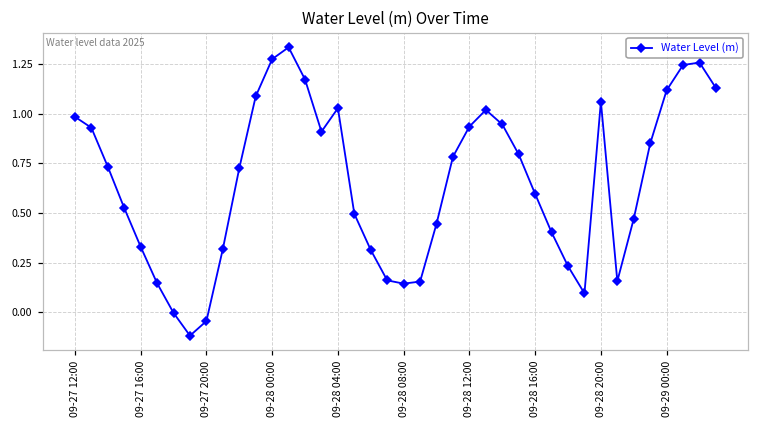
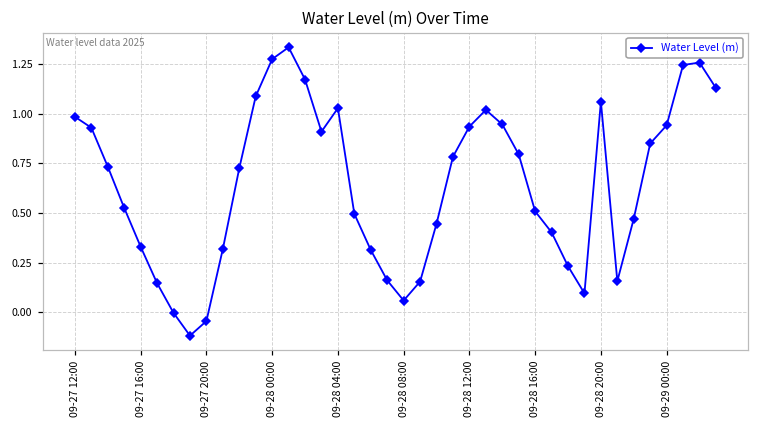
09-28 08:00: 0.14 -> 0.06
09-28 16:00: 0.60 -> 0.51
09-29 00:00: 1.12 -> 0.94
